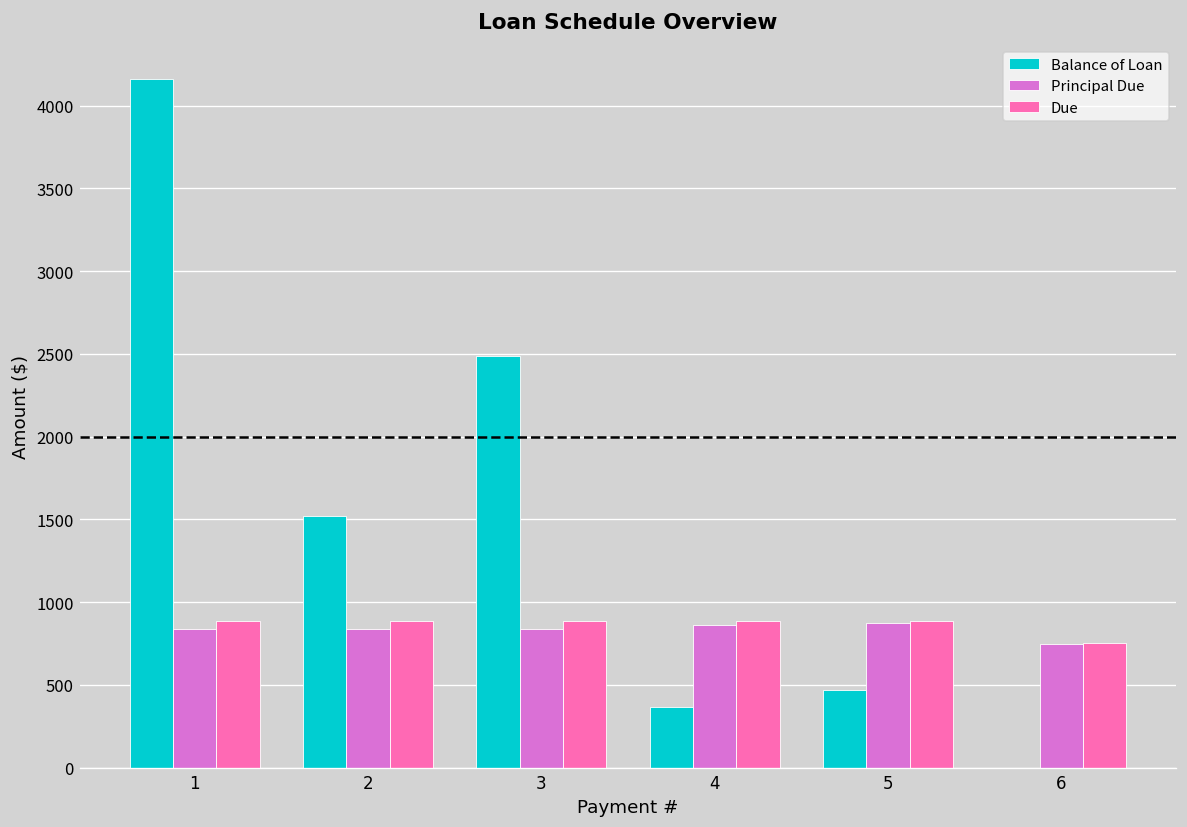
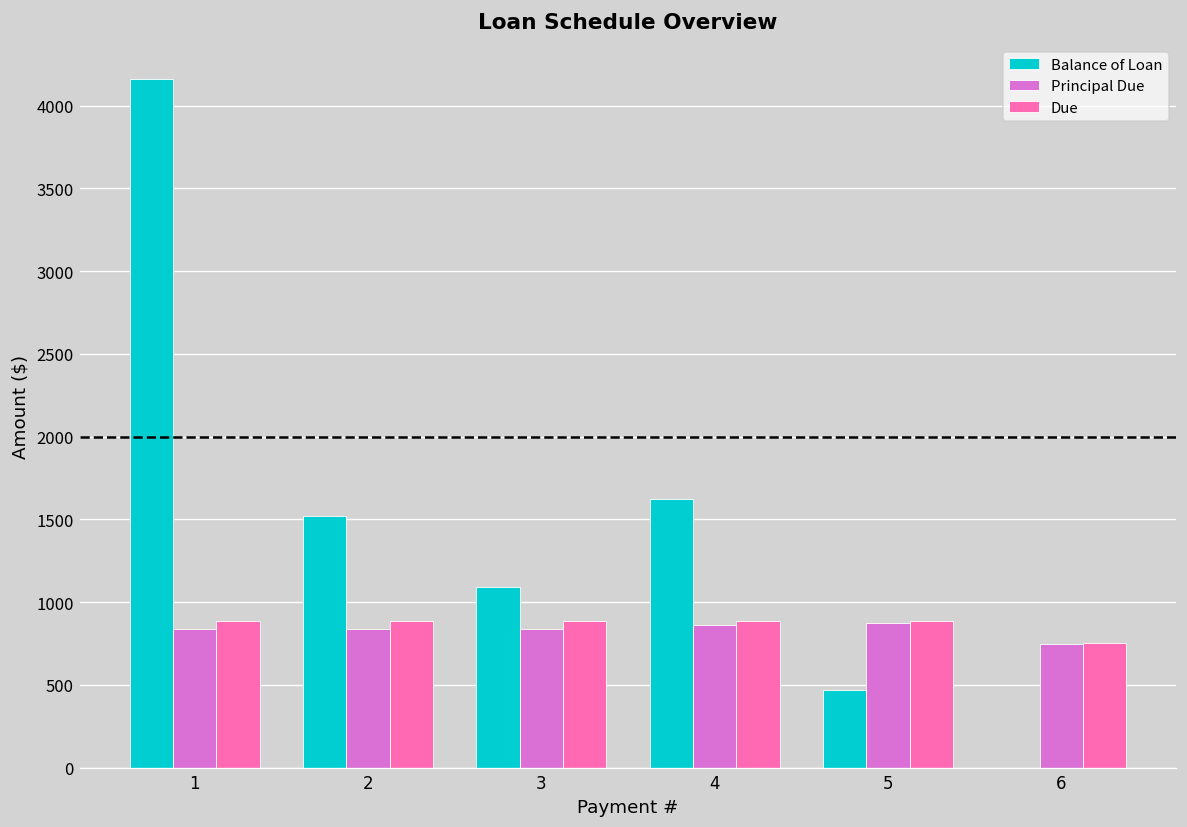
Balance of Loan, 3: 2480 -> 1090
Balance of Loan, 4: 370 -> 1620
